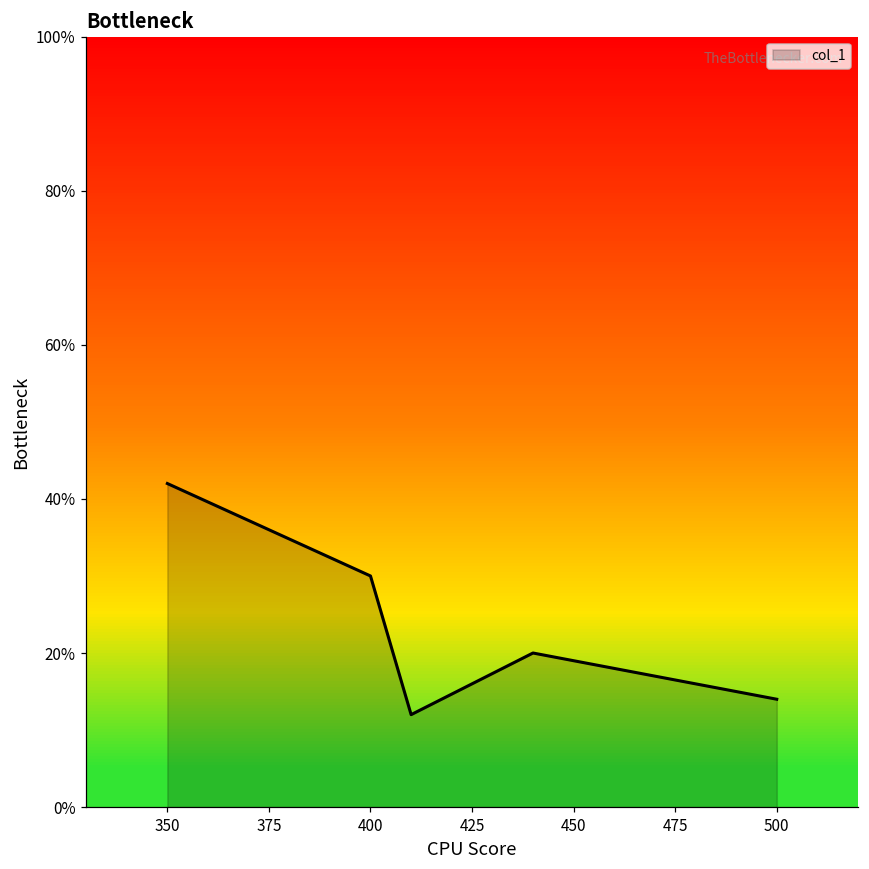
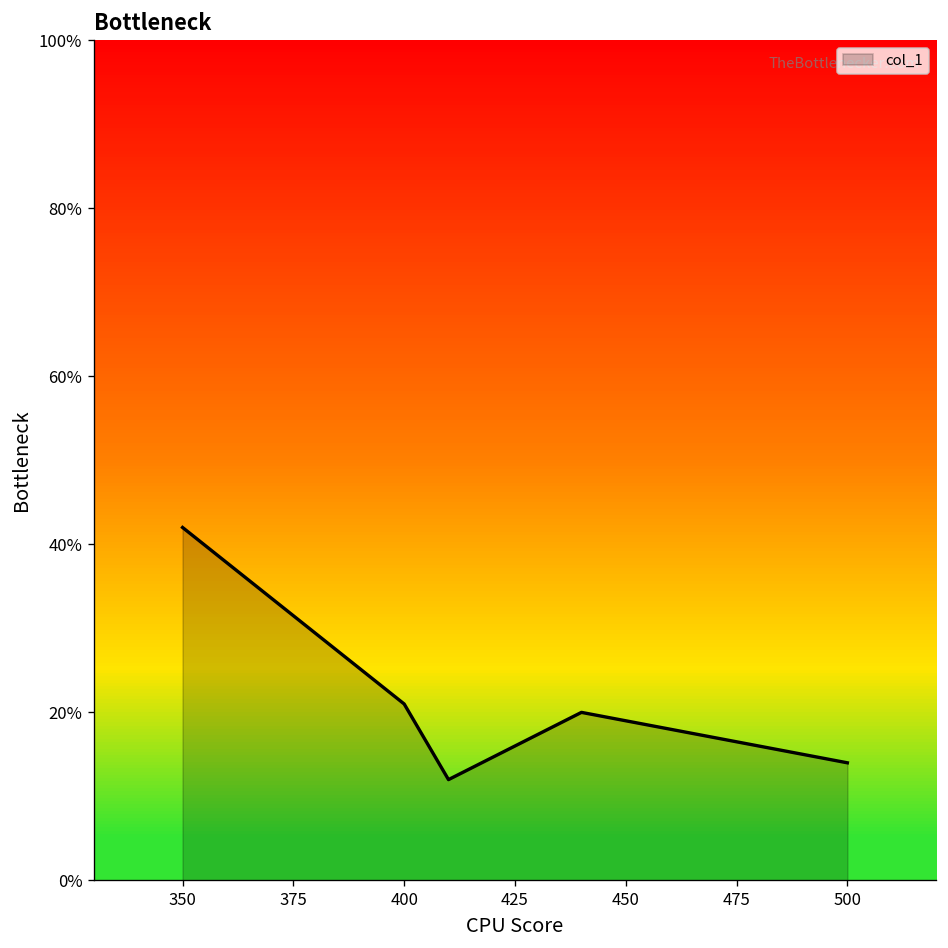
400: 30% -> 21%
